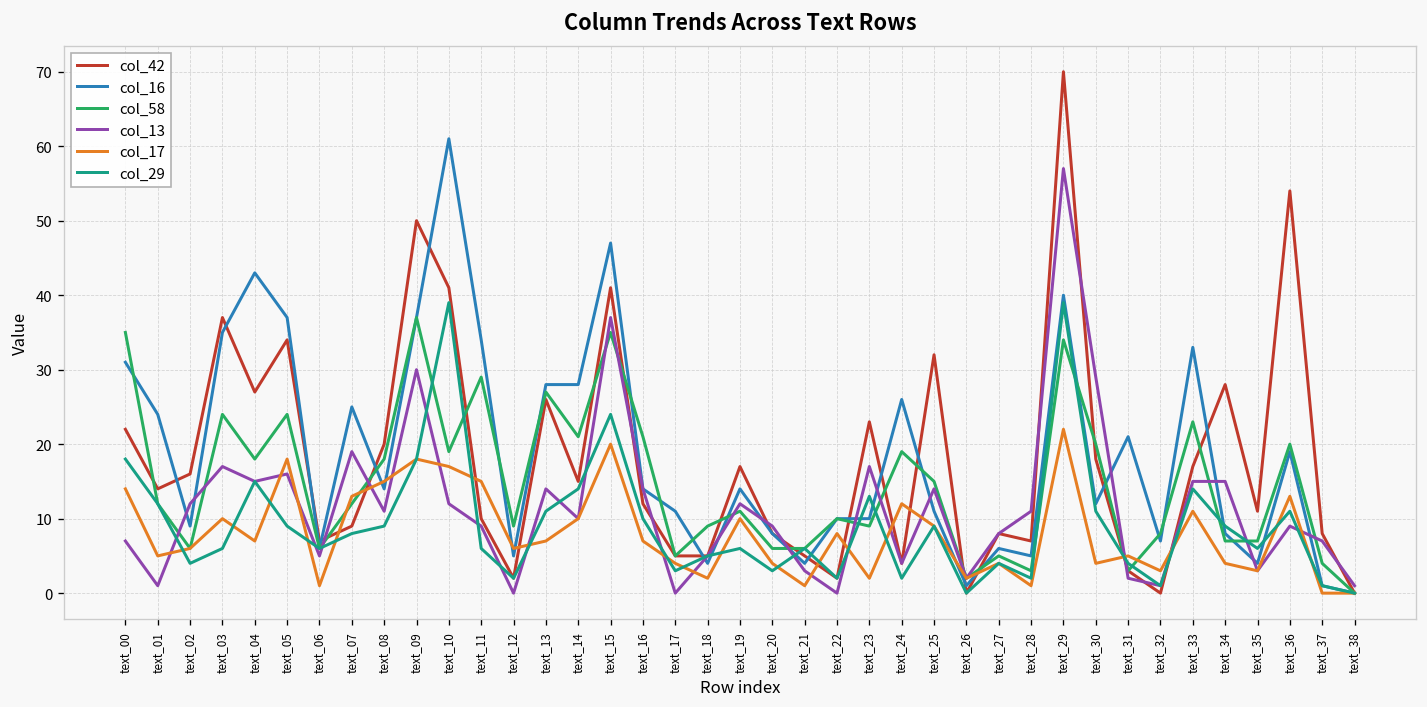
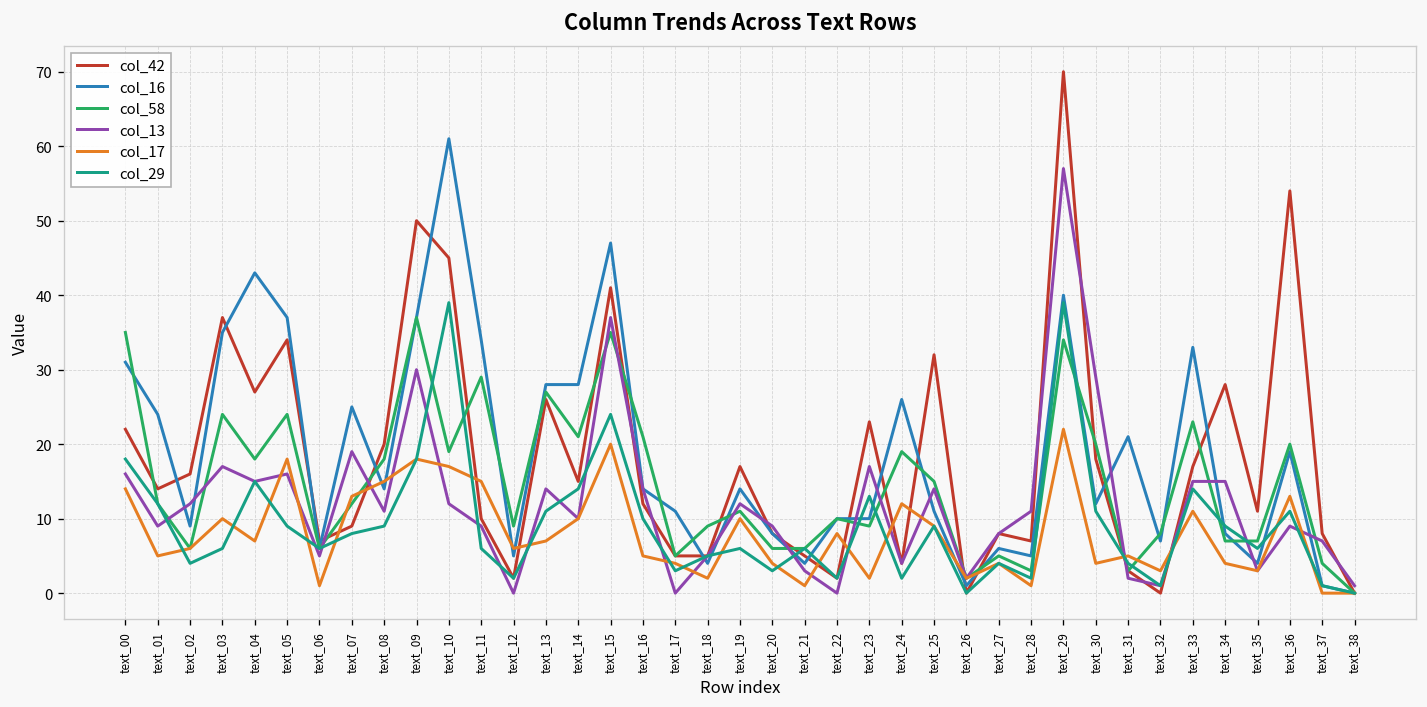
col_13, text_00: 7 -> 16
col_13, text_01: 1 -> 9
col_42, text_10: 41 -> 45
col_17, text_16: 7 -> 5
